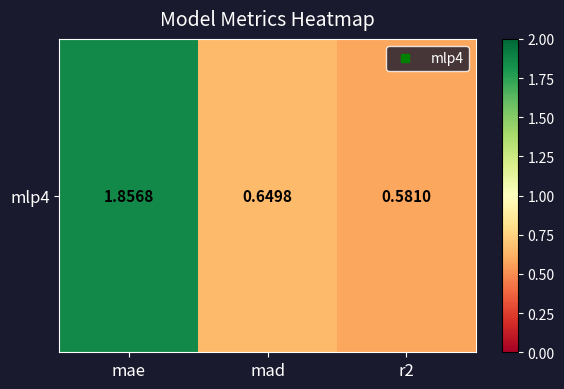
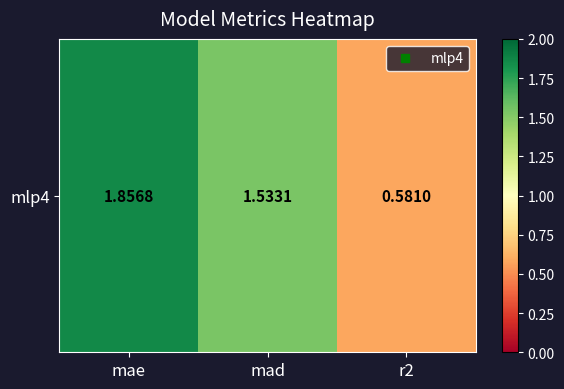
mlp4, mad: 0.6498 -> 1.5331
